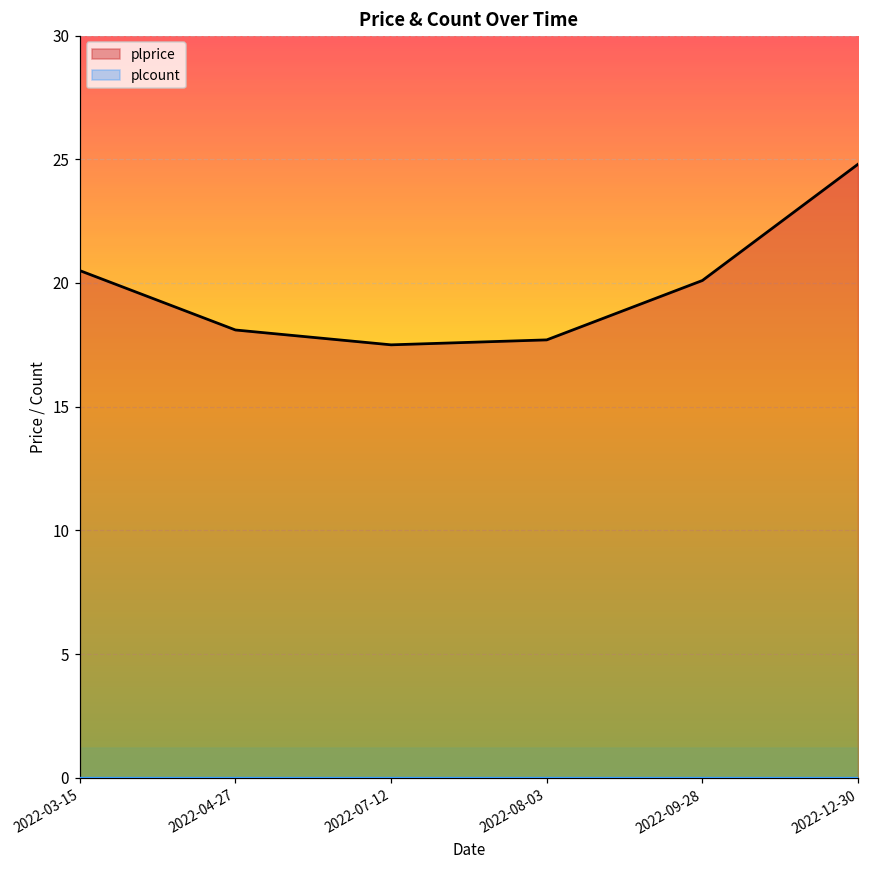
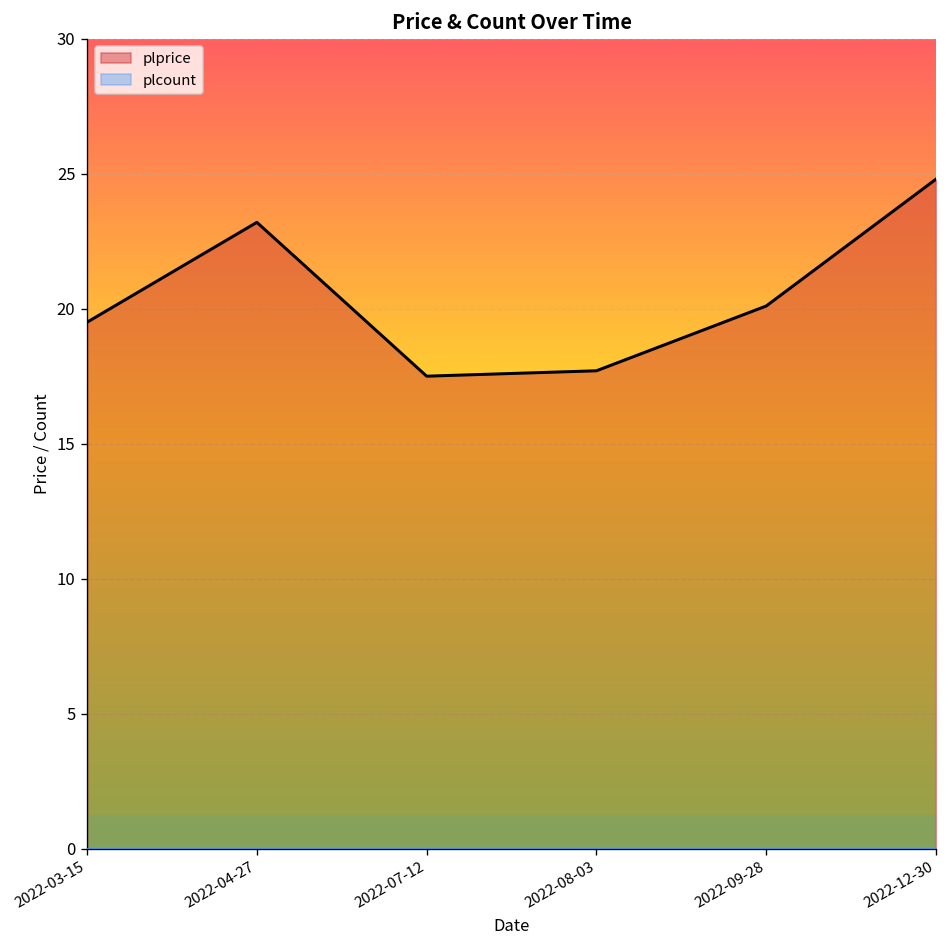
plprice, 2022-03-15: 20.5 -> 19.5
plprice, 2022-04-27: 18.1 -> 23.2
